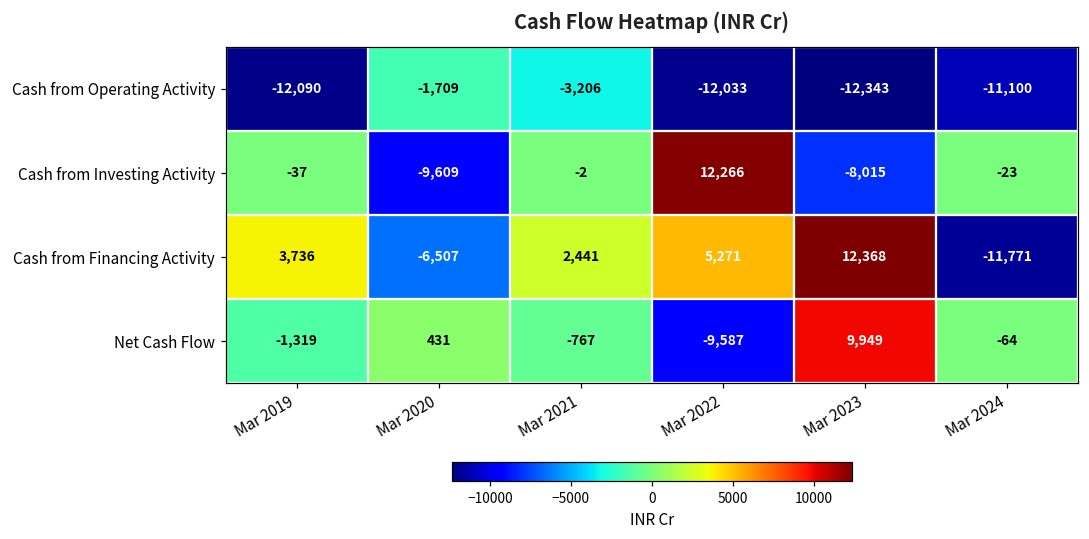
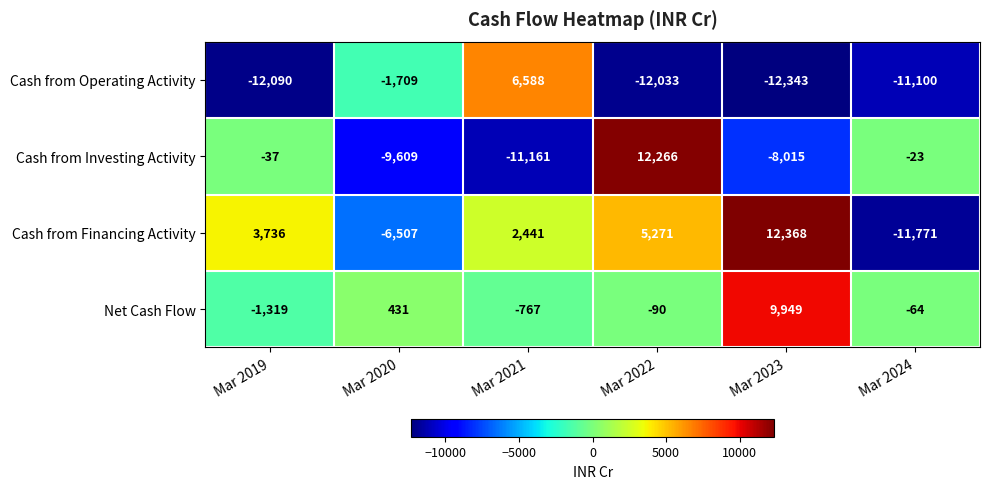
Cash from Operating Activity, Mar 2021: -3,206 -> 6,588
Cash from Investing Activity, Mar 2021: -2 -> -11,161
Net Cash Flow, Mar 2022: -9,587 -> -90
